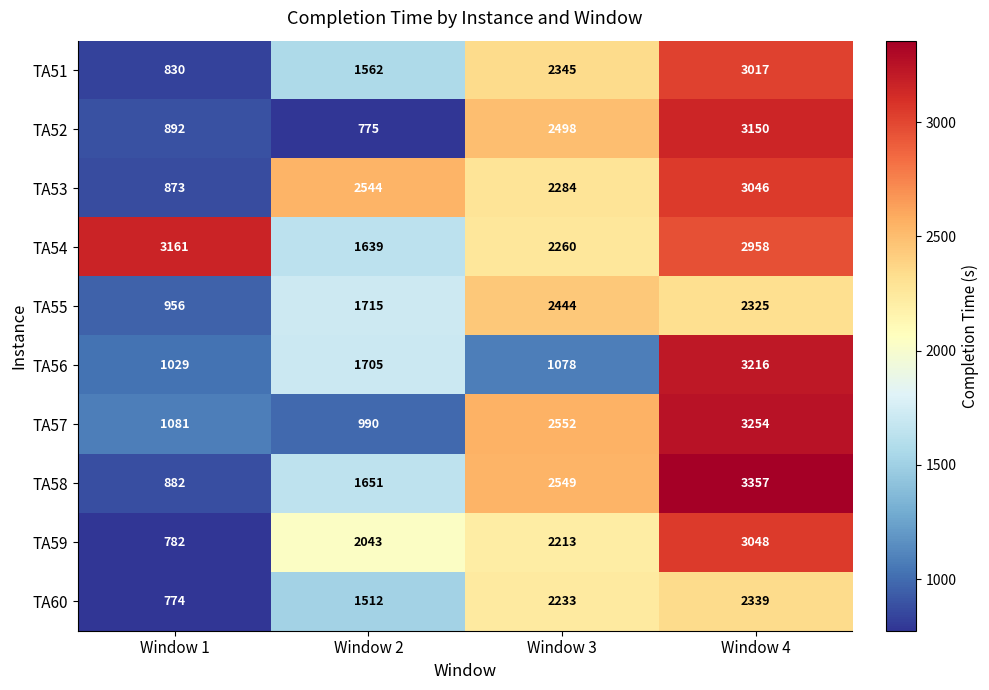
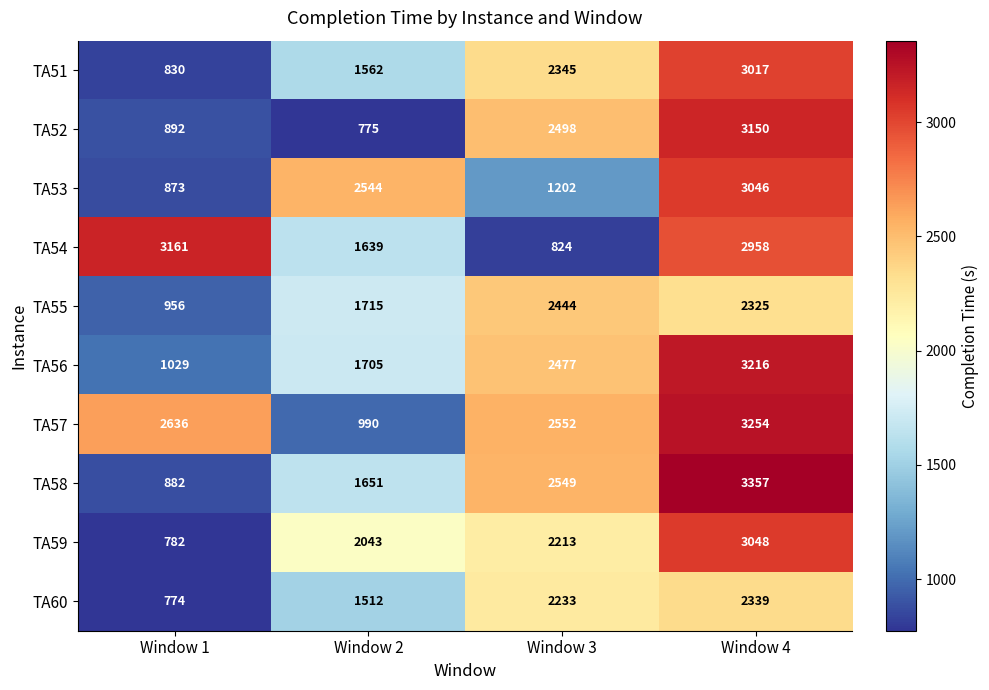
TA53, Window 3: 2284 -> 1202
TA54, Window 3: 2260 -> 824
TA56, Window 3: 1078 -> 2477
TA57, Window 1: 1081 -> 2636
